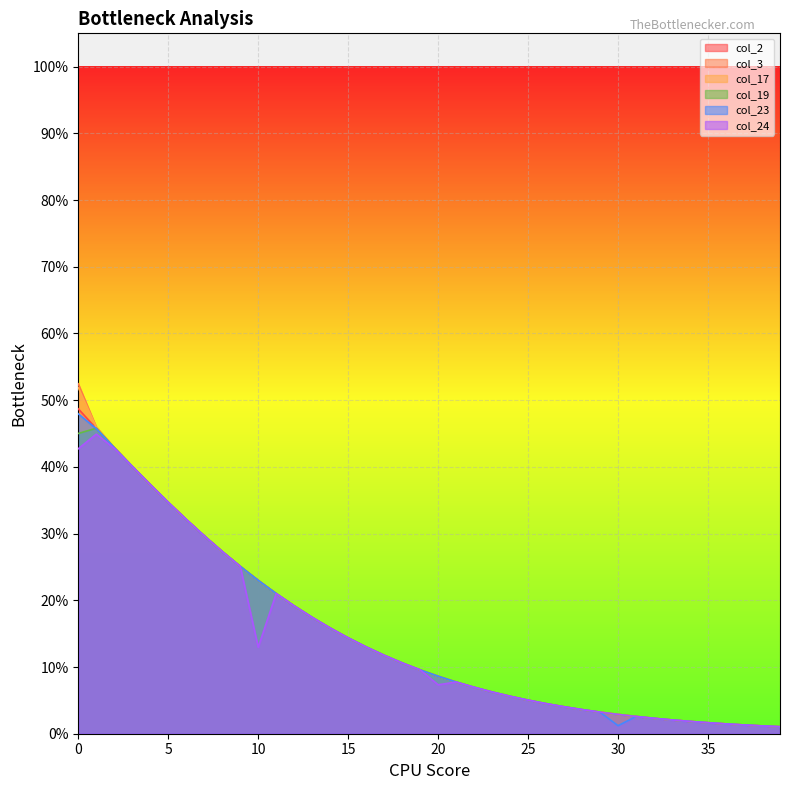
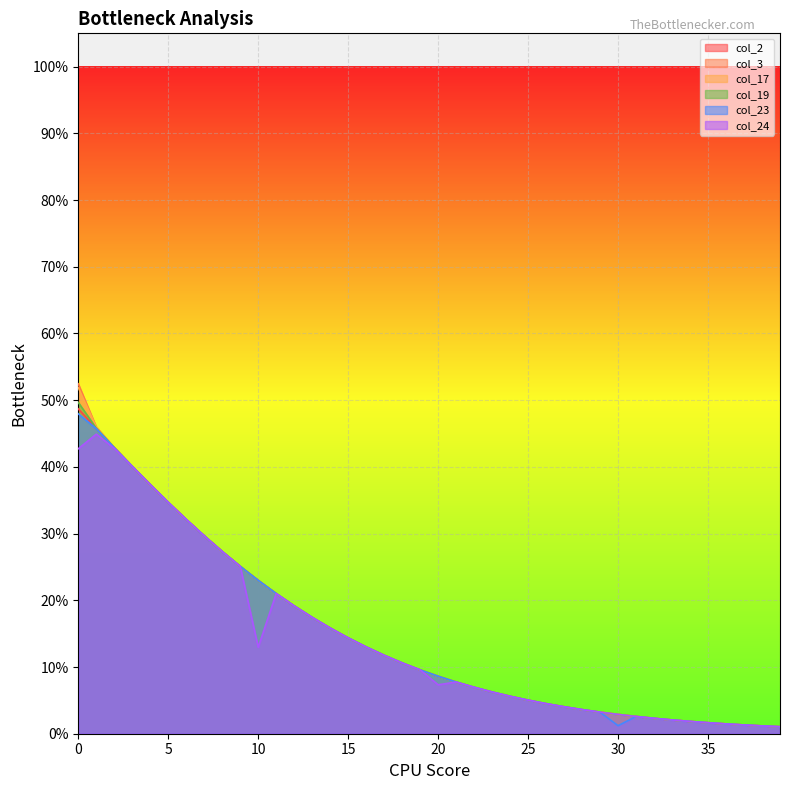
col_19, 0: 45% -> 50%
